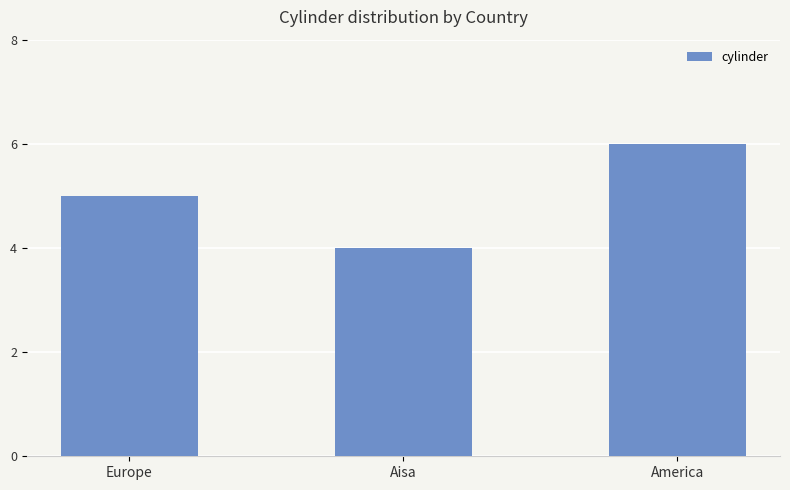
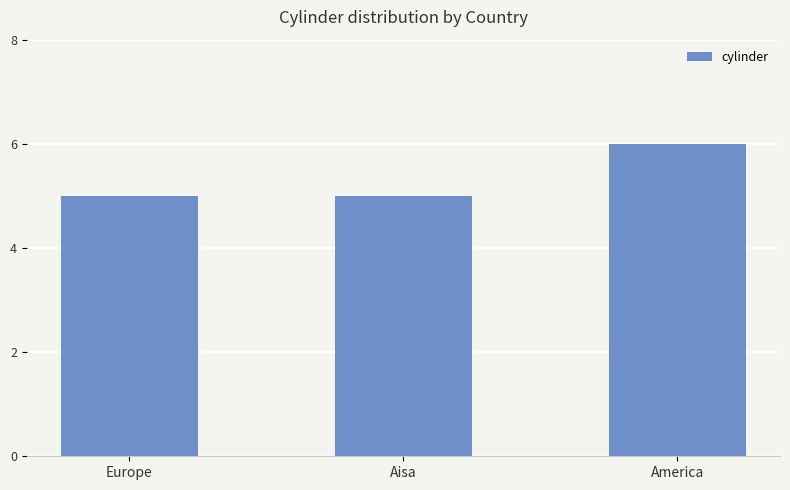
Aisa: 4 -> 5
